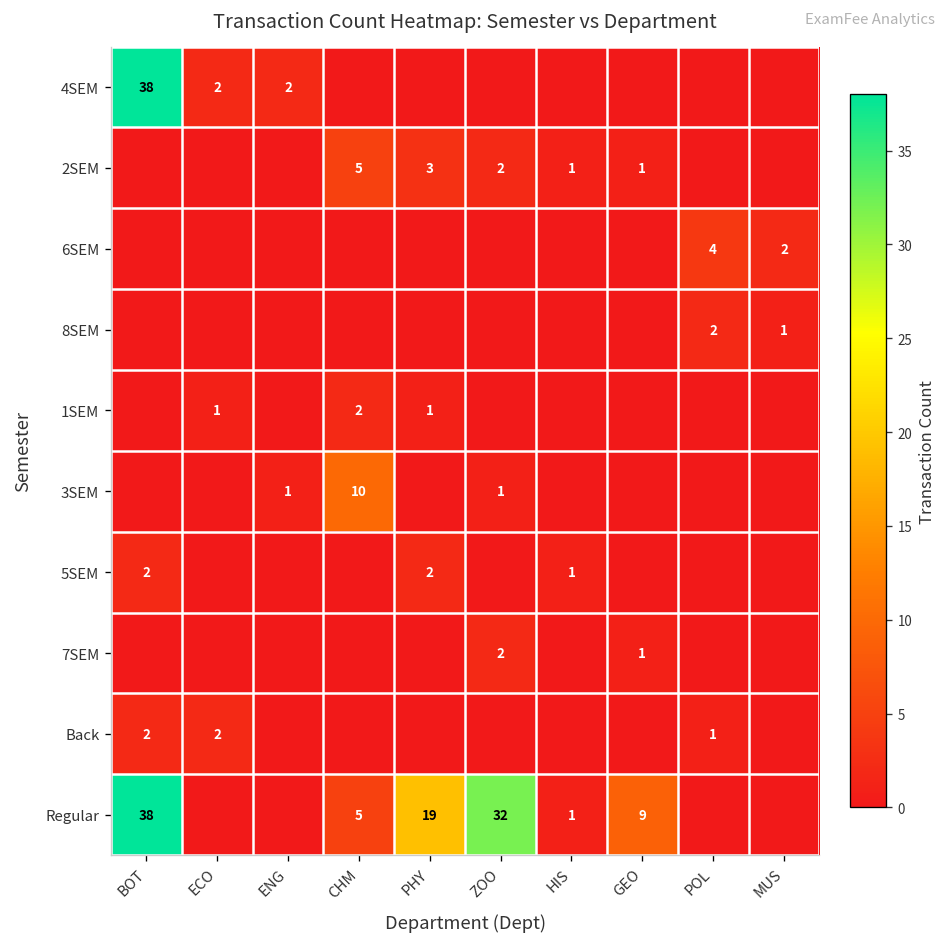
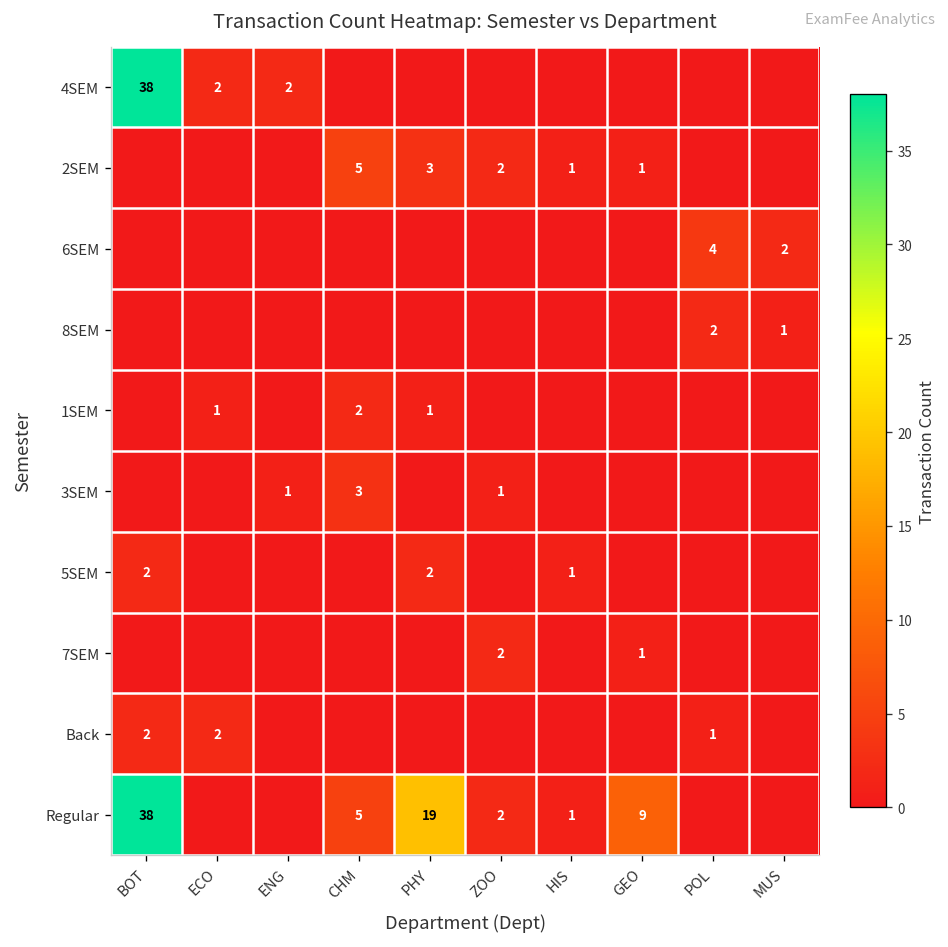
3SEM, CHM: 10 -> 3
Regular, ZOO: 32 -> 2
